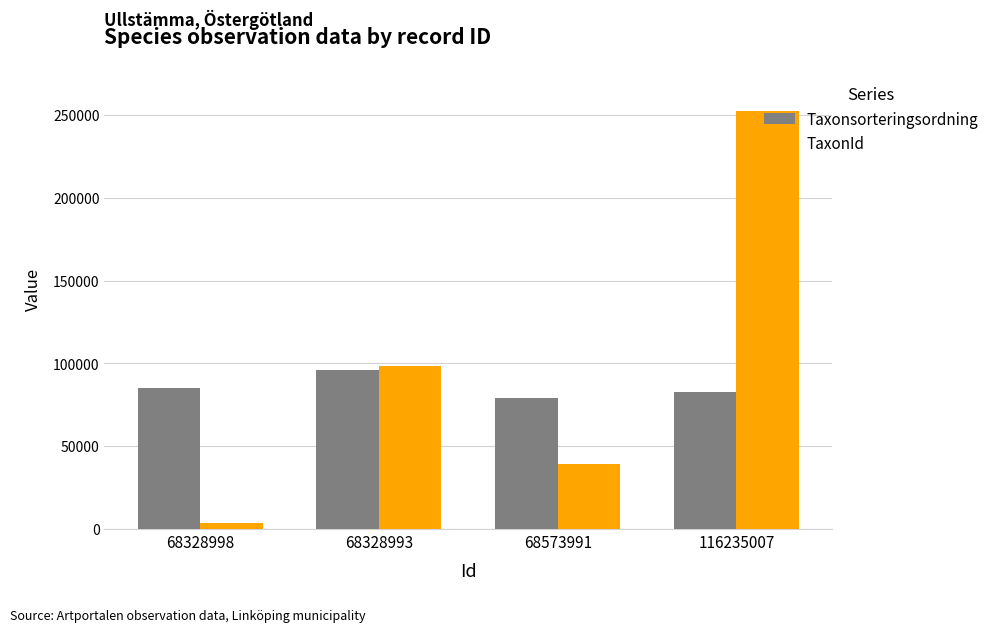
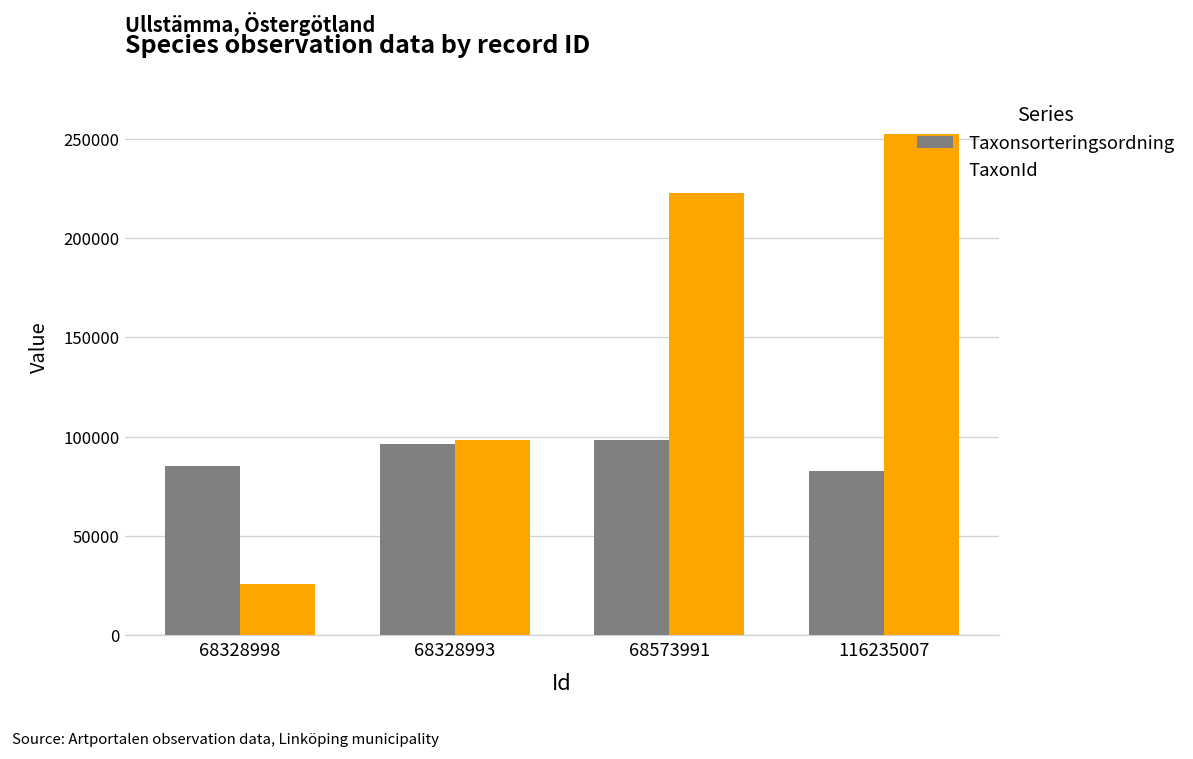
TaxonId, 68328998: 4000 -> 26000
Taxonsorteringsordning, 68573991: 79000 -> 99000
TaxonId, 68573991: 40000 -> 222000
